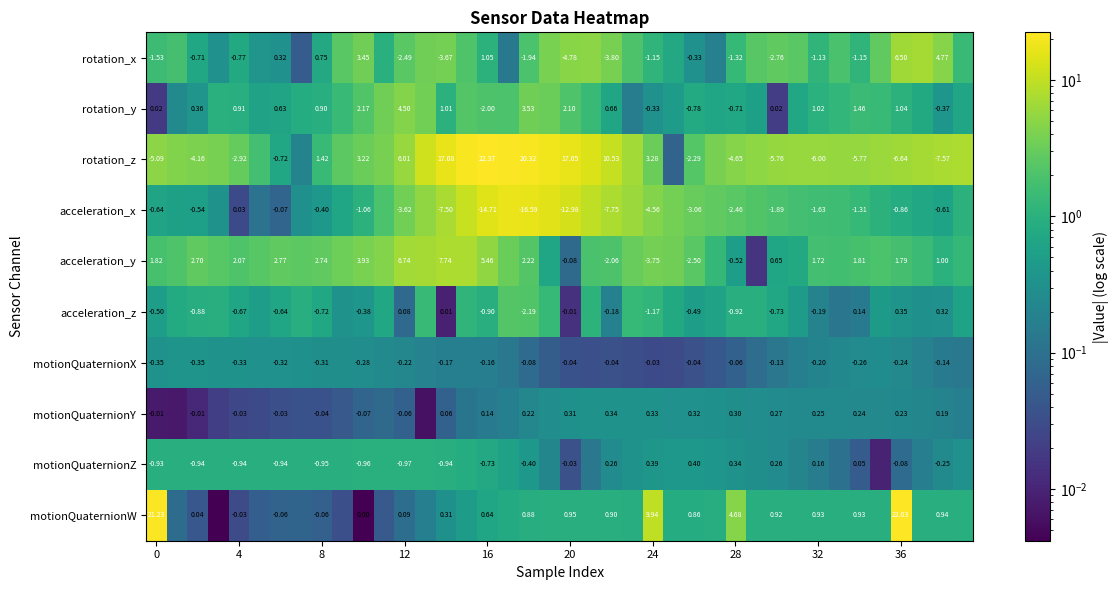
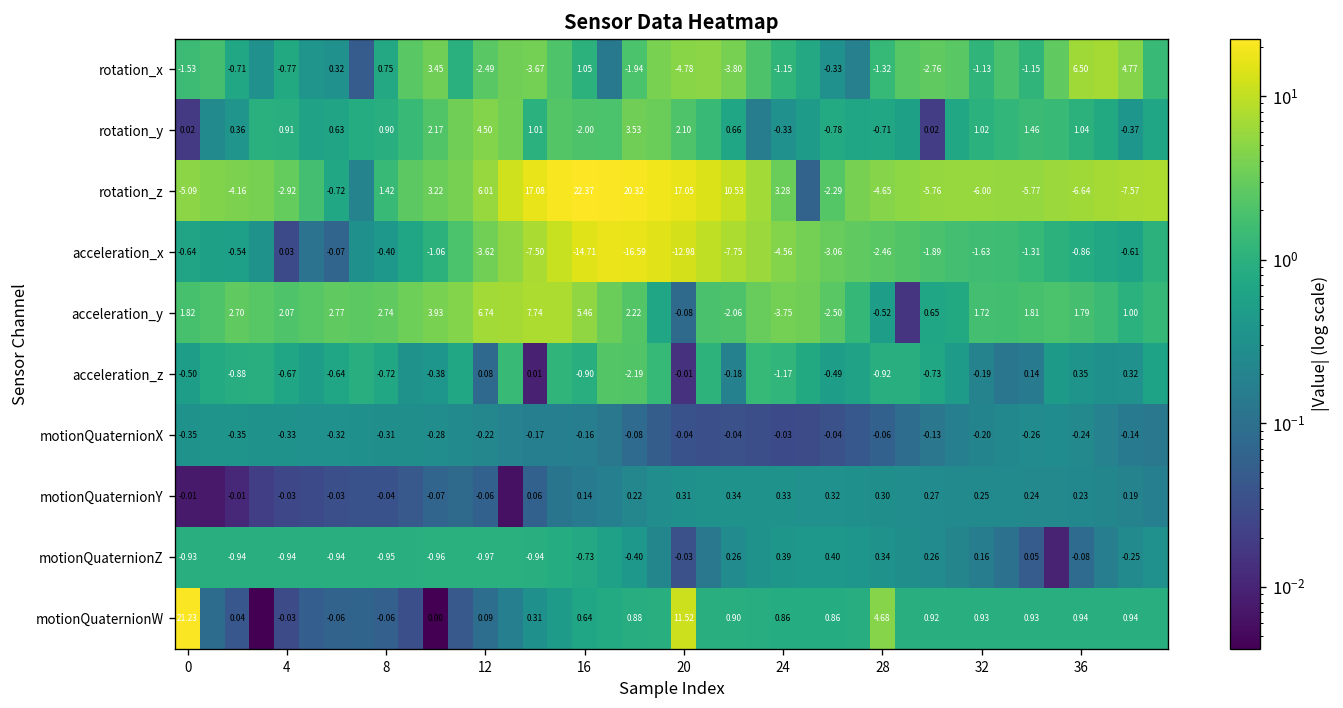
motionQuaternionW, 20: 0.95 -> 11.52
motionQuaternionW, 24: 9.94 -> 0.86
motionQuaternionW, 36: 22.03 -> 0.94
